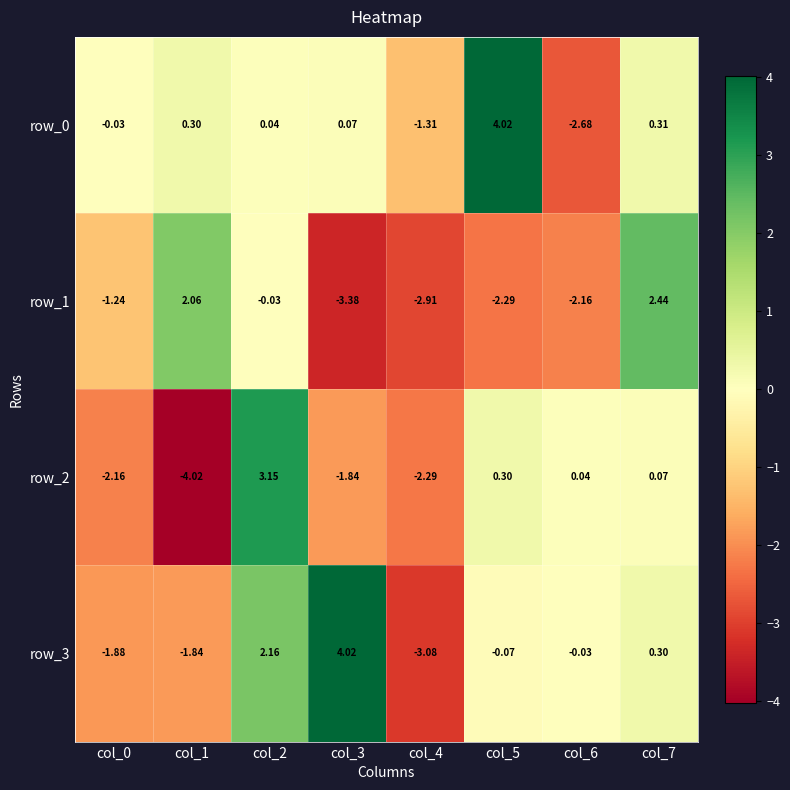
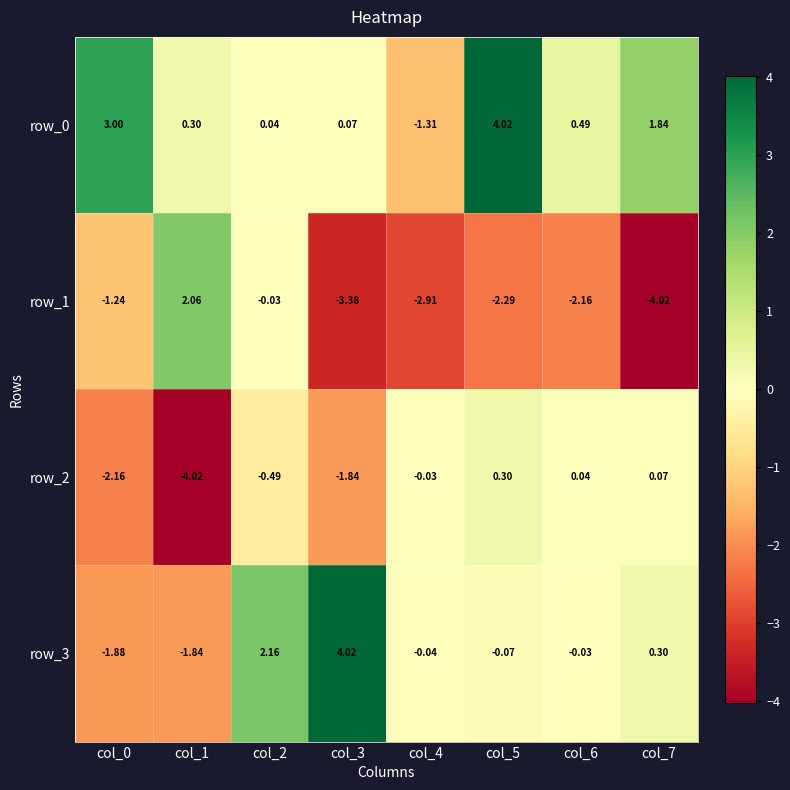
row_0, col_0: -0.03 -> 3.00
row_0, col_6: -2.68 -> 0.49
row_0, col_7: 0.31 -> 1.84
row_1, col_7: 2.44 -> -4.02
row_2, col_2: 3.15 -> -0.49
row_2, col_4: -2.29 -> -0.03
row_3, col_4: -3.08 -> -0.04
